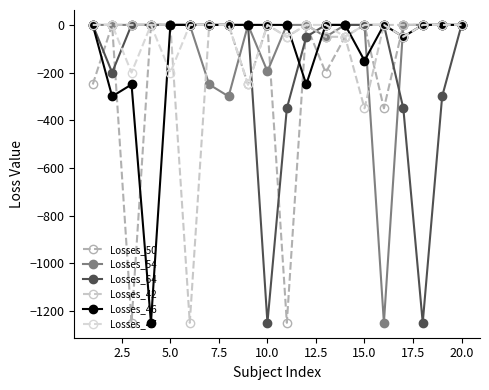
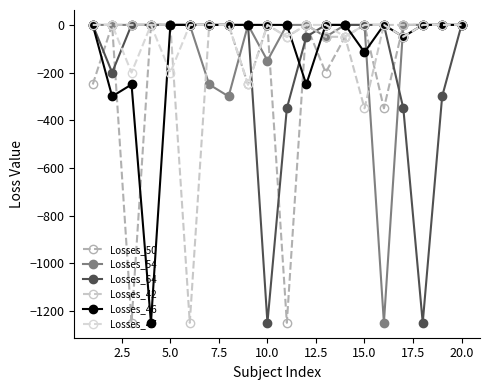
Losses_54, 10.0: -200 -> -150
Losses_46, 15.0: -150 -> -120
